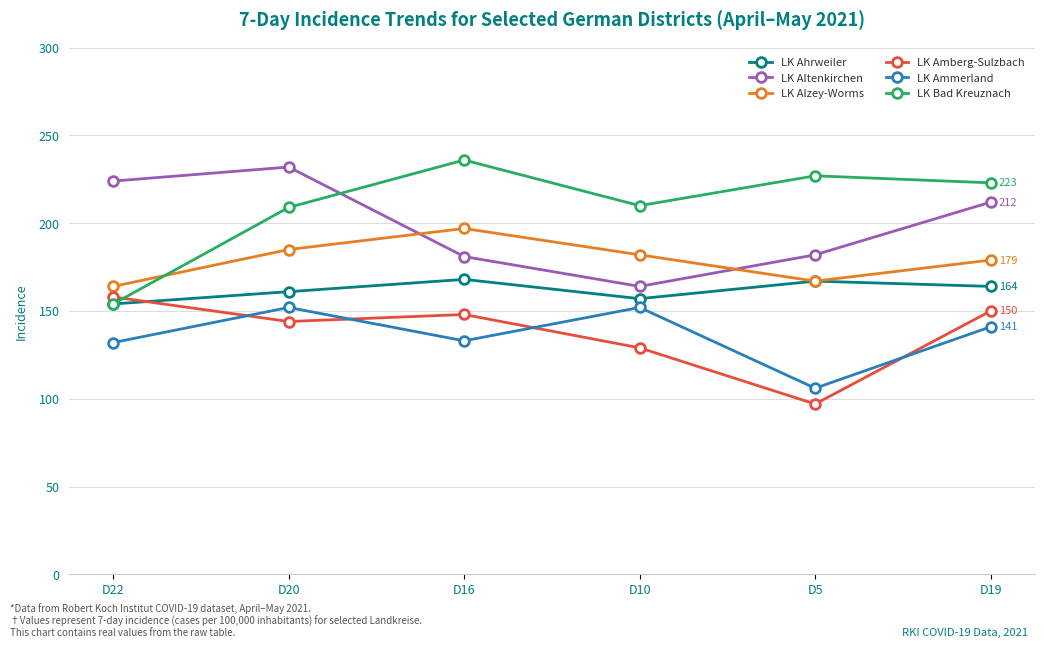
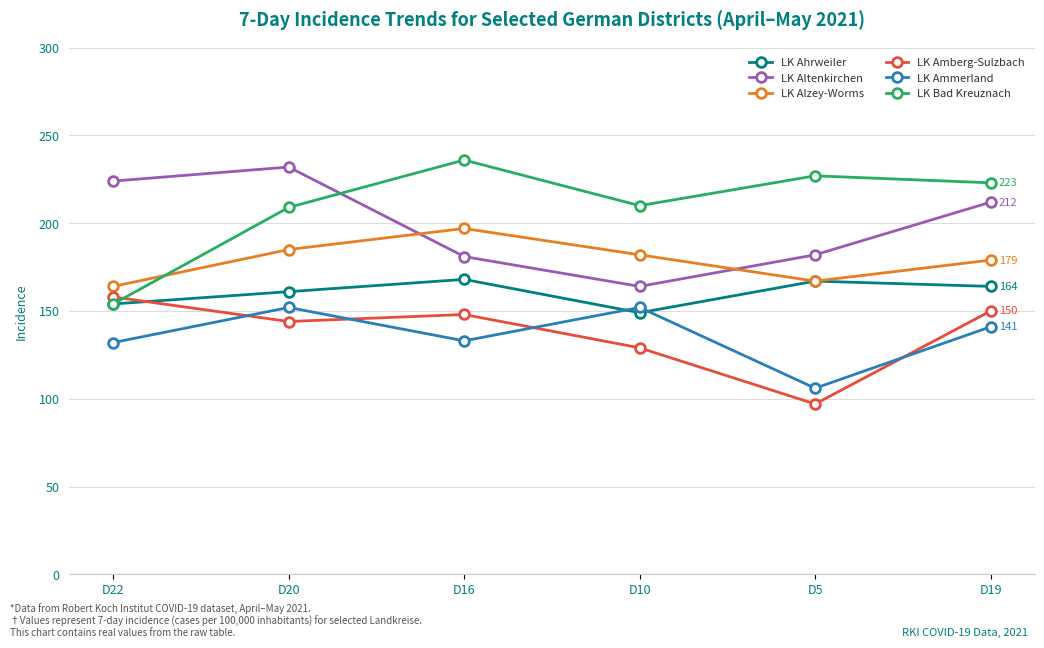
LK Ahrweiler, D10: 157 -> 149
